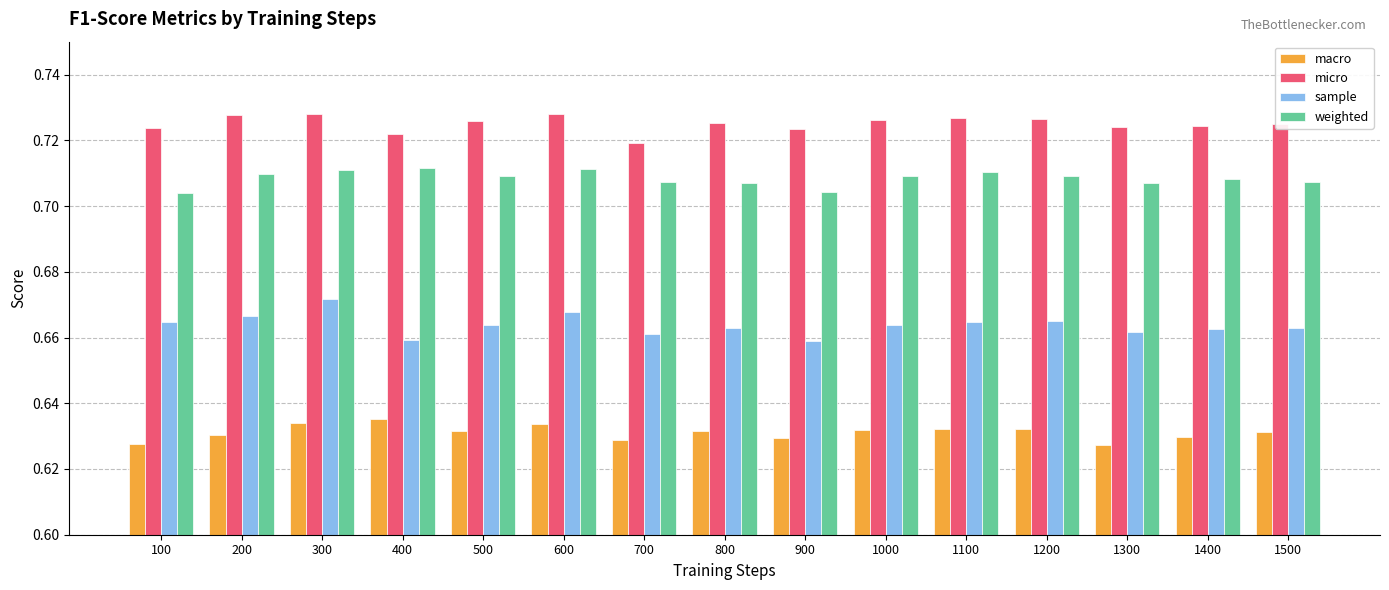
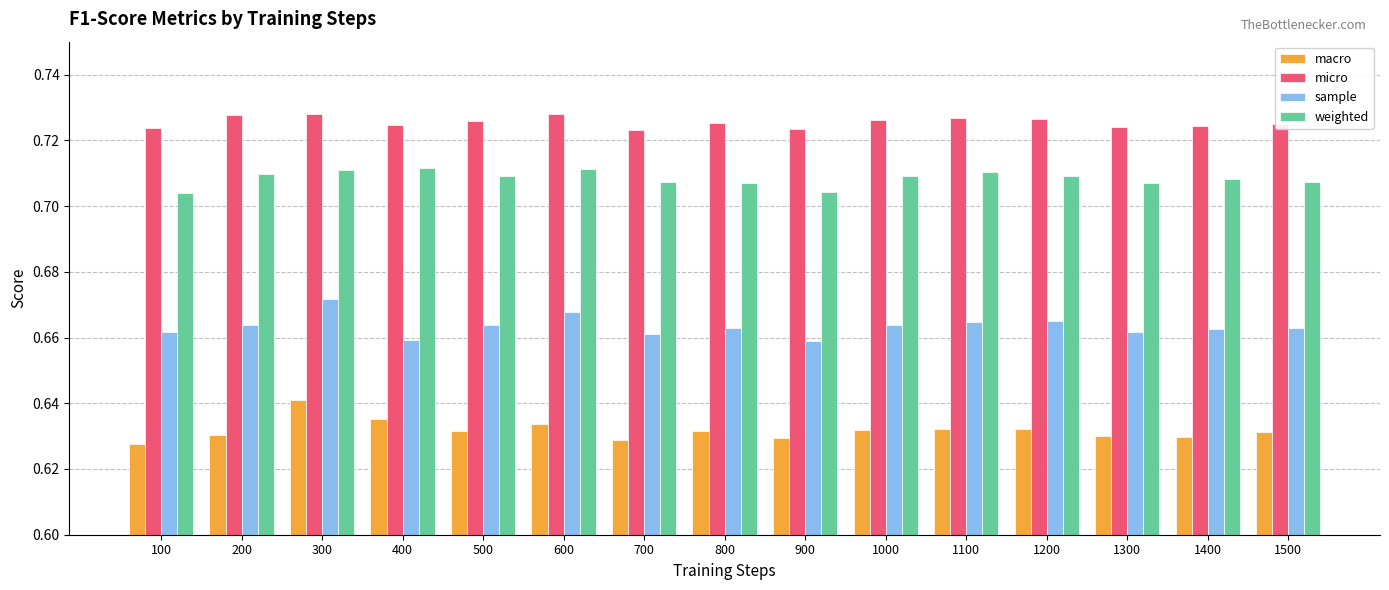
sample, 100: 0.665 -> 0.662
sample, 200: 0.666 -> 0.664
macro, 300: 0.634 -> 0.641
micro, 400: 0.722 -> 0.725
micro, 700: 0.719 -> 0.723
macro, 1300: 0.627 -> 0.630
